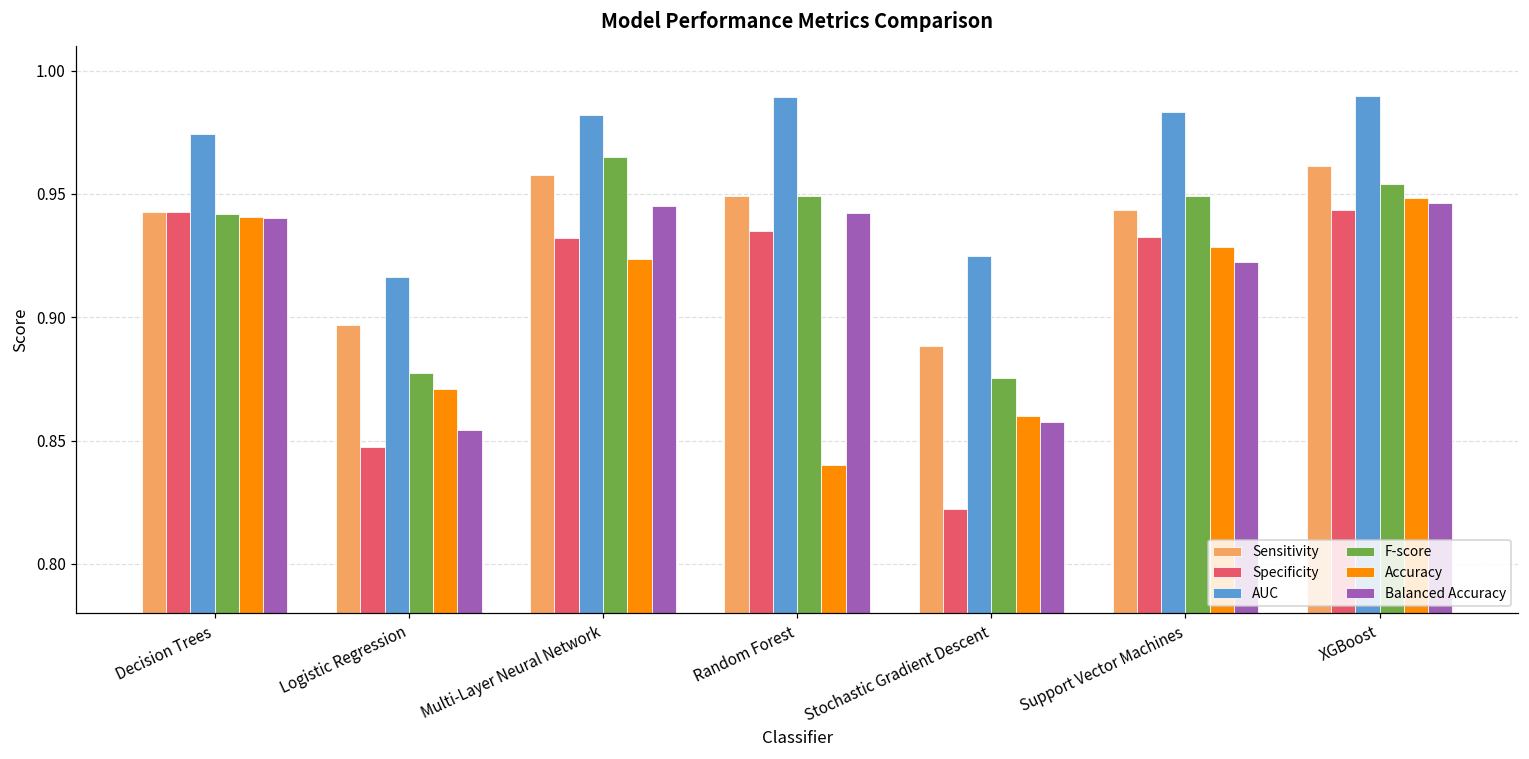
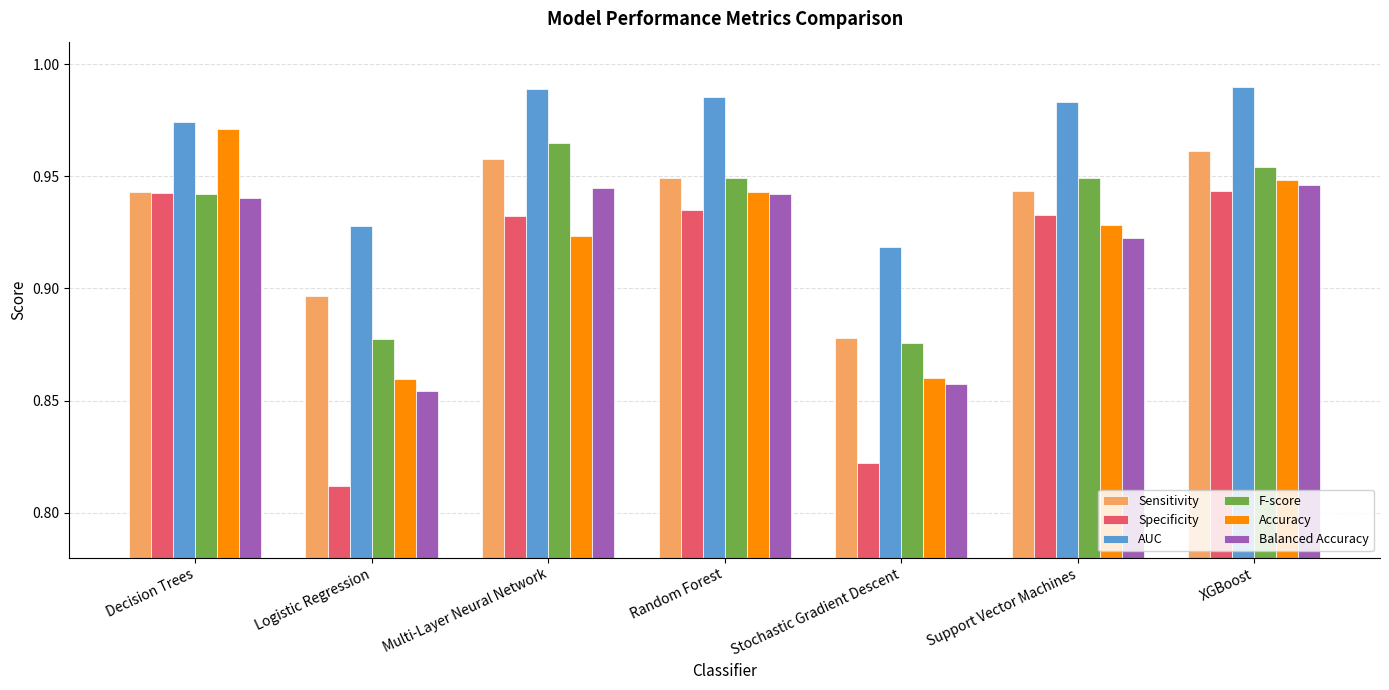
Accuracy, Decision Trees: 0.940 -> 0.971
Specificity, Logistic Regression: 0.847 -> 0.812
AUC, Logistic Regression: 0.917 -> 0.928
Accuracy, Logistic Regression: 0.871 -> 0.859
AUC, Multi-Layer Neural Network: 0.982 -> 0.989
AUC, Random Forest: 0.989 -> 0.985
Accuracy, Random Forest: 0.840 -> 0.943
Sensitivity, Stochastic Gradient Descent: 0.888 -> 0.878
AUC, Stochastic Gradient Descent: 0.925 -> 0.918
